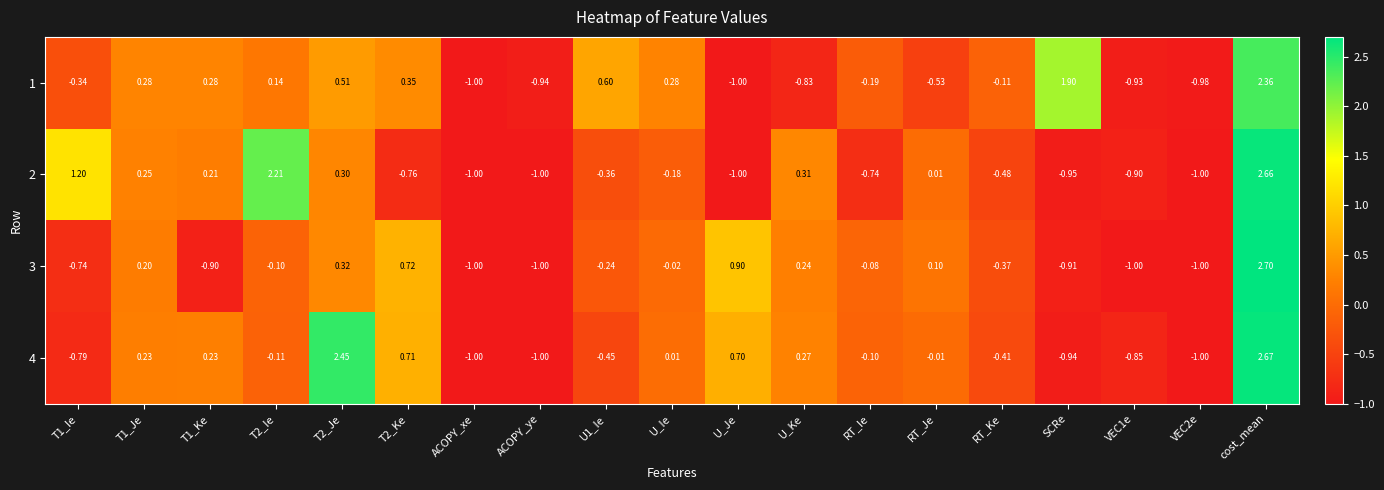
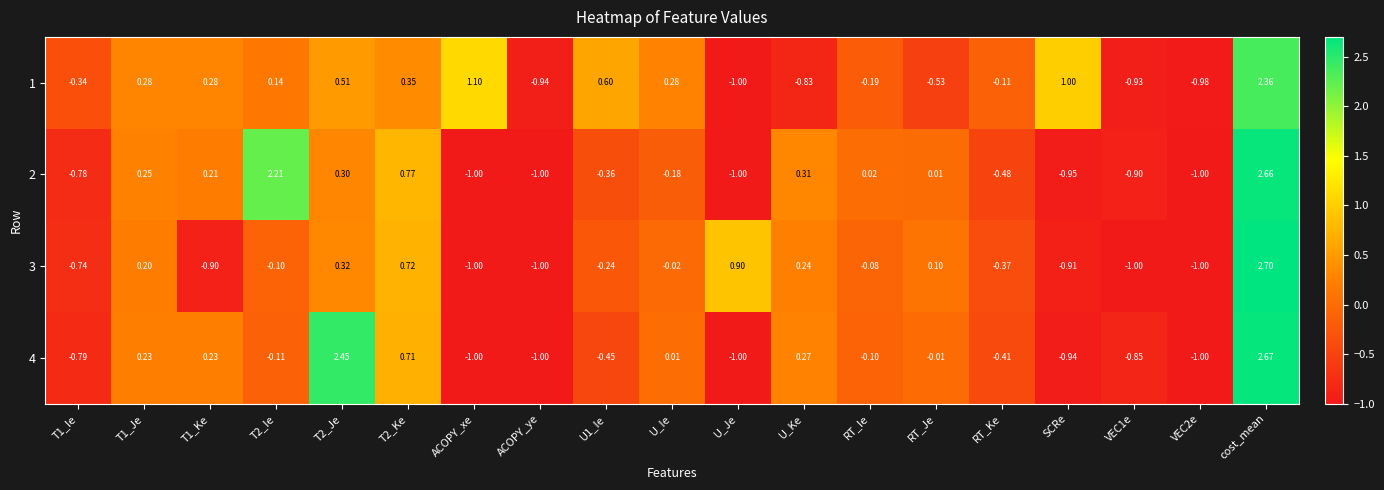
1, ACOPY_xe: -1.00 -> 1.10
1, SCRe: 1.90 -> 1.00
2, T1_Ie: 1.20 -> -0.78
2, T2_Ke: -0.76 -> 0.77
2, RT_Ie: -0.74 -> 0.02
4, U_Je: 0.70 -> -1.00
